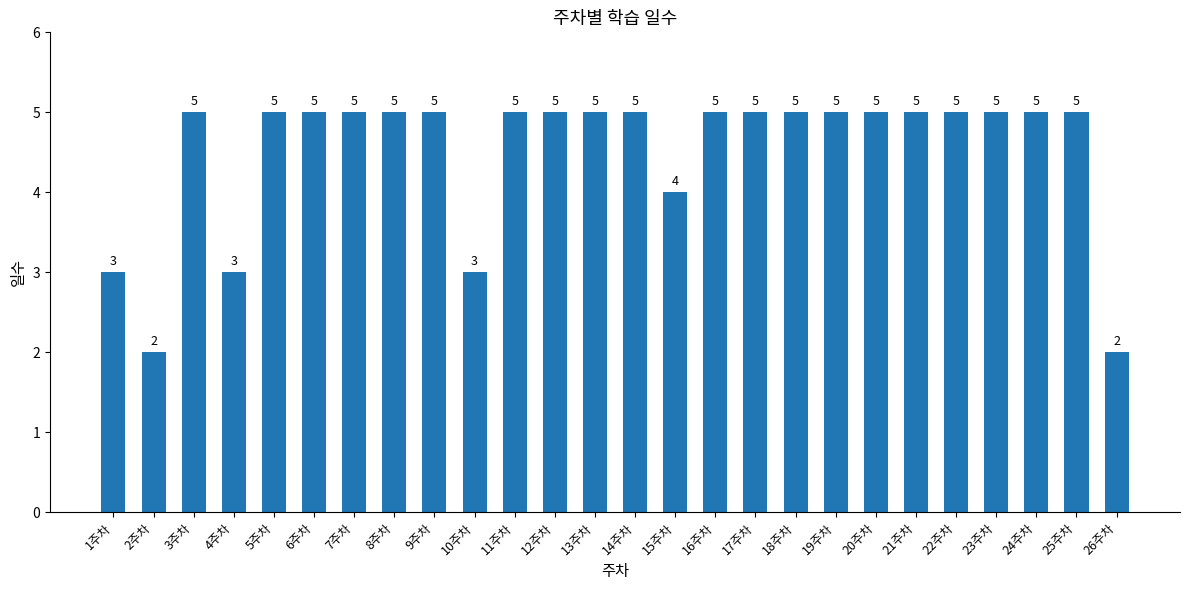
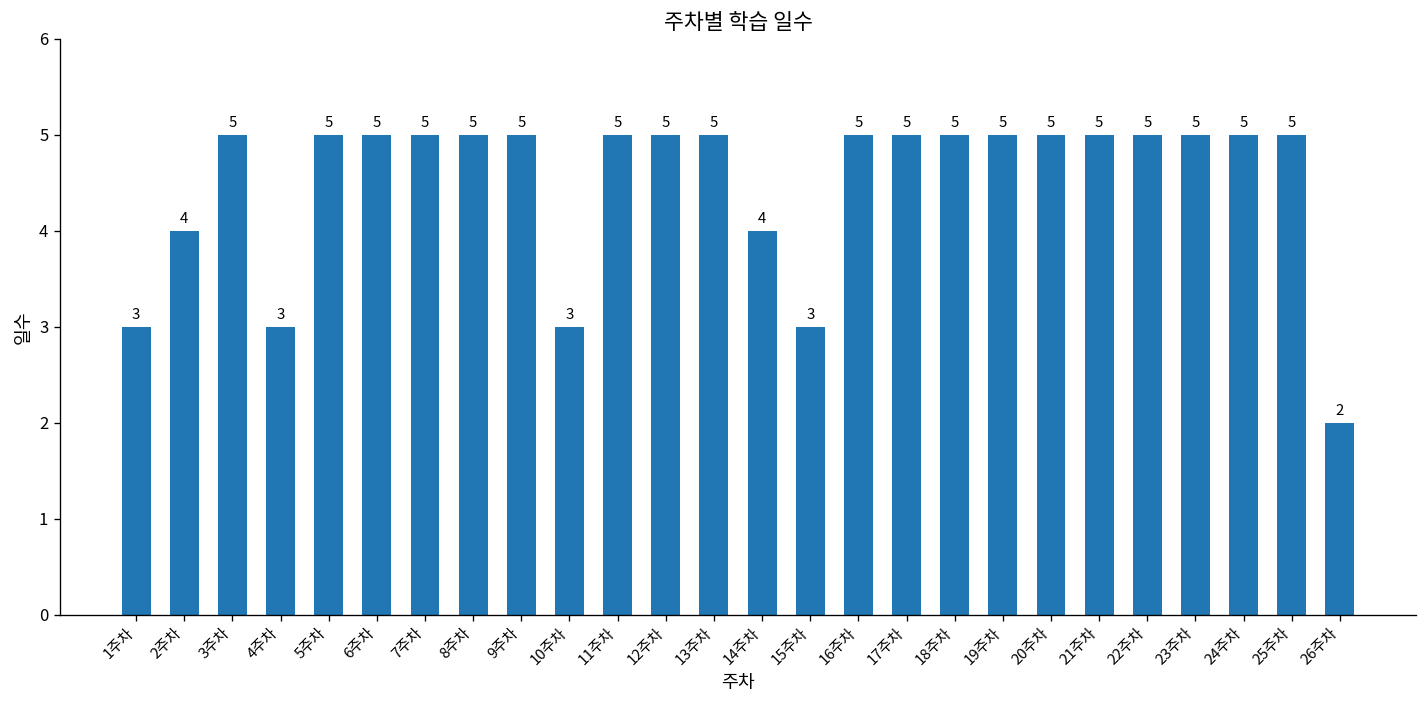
2주차: 2 -> 4
14주차: 5 -> 4
15주차: 4 -> 3
